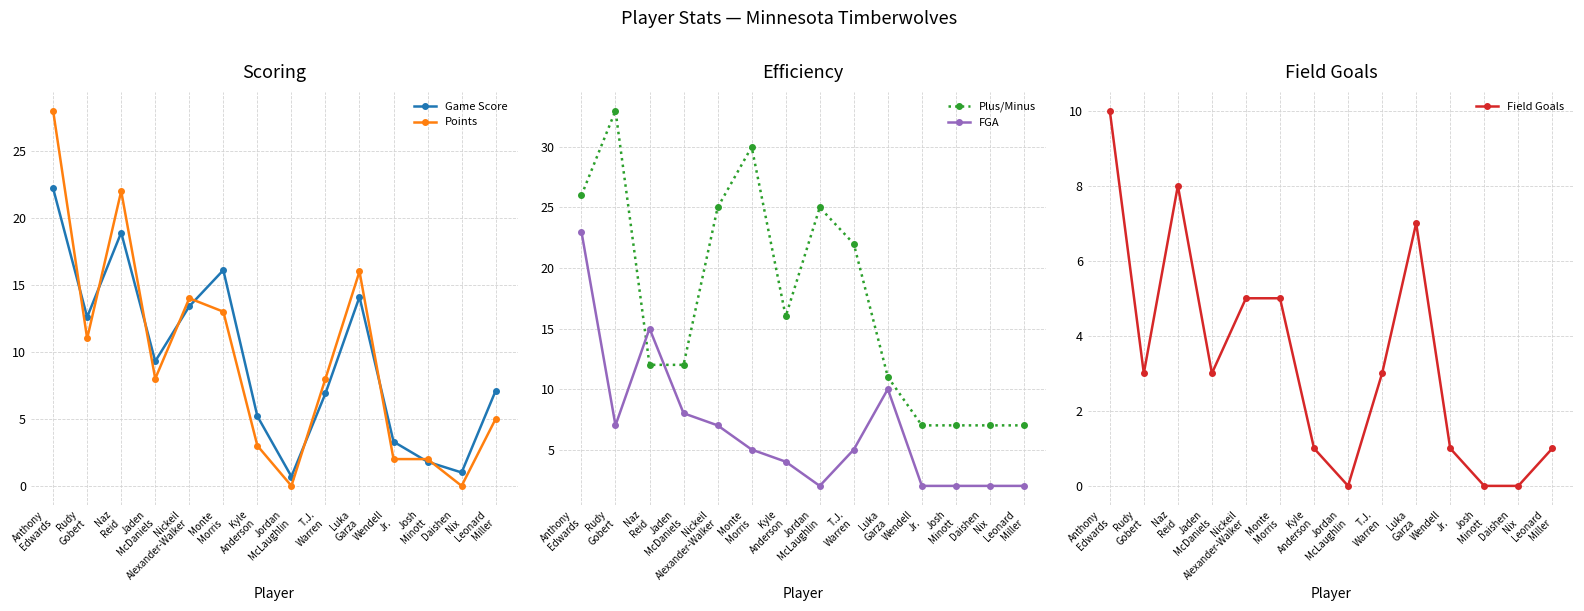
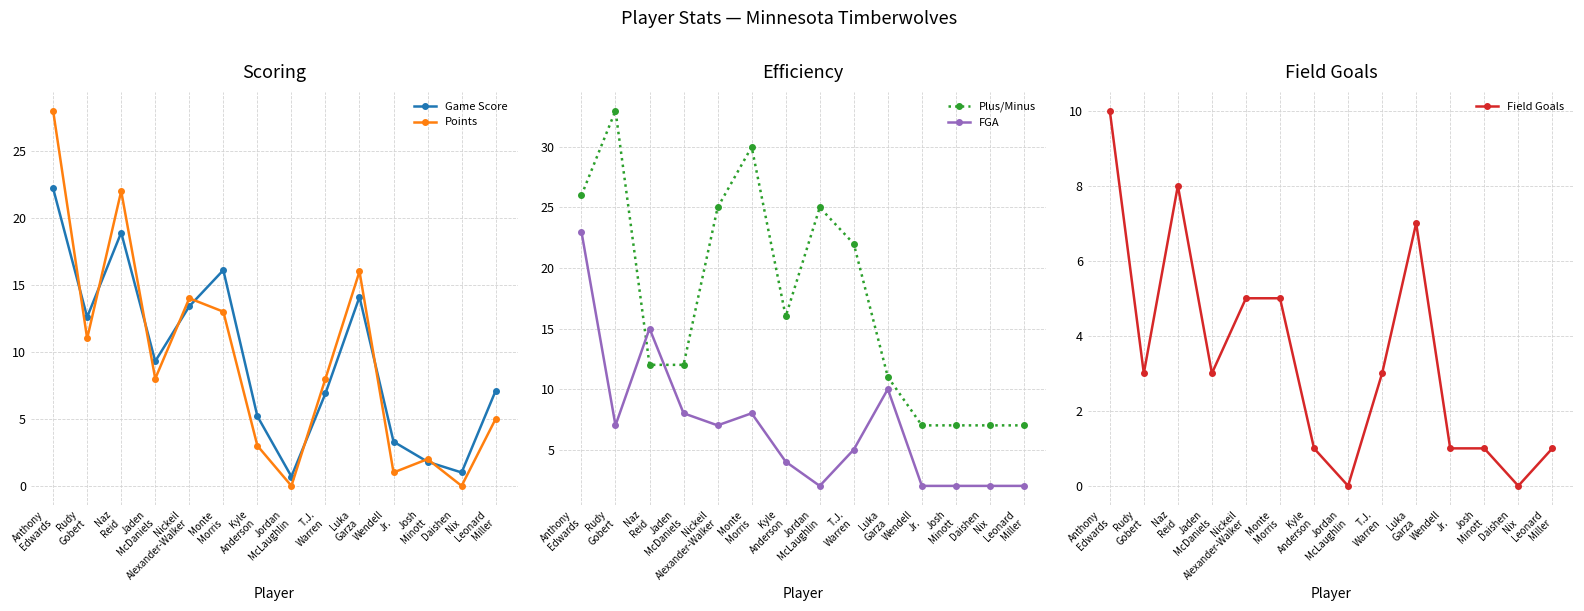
Scoring, Points, Wendell Jr.: 2 -> 1
Efficiency, FGA, Monte Morris: 5 -> 8
Field Goals, Josh Minott: 0 -> 1
